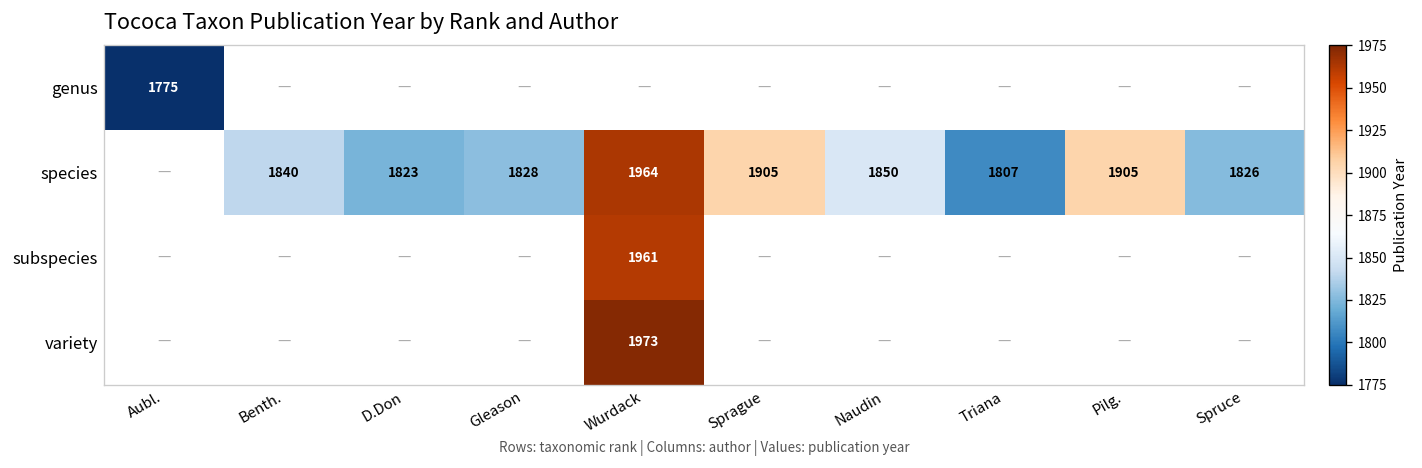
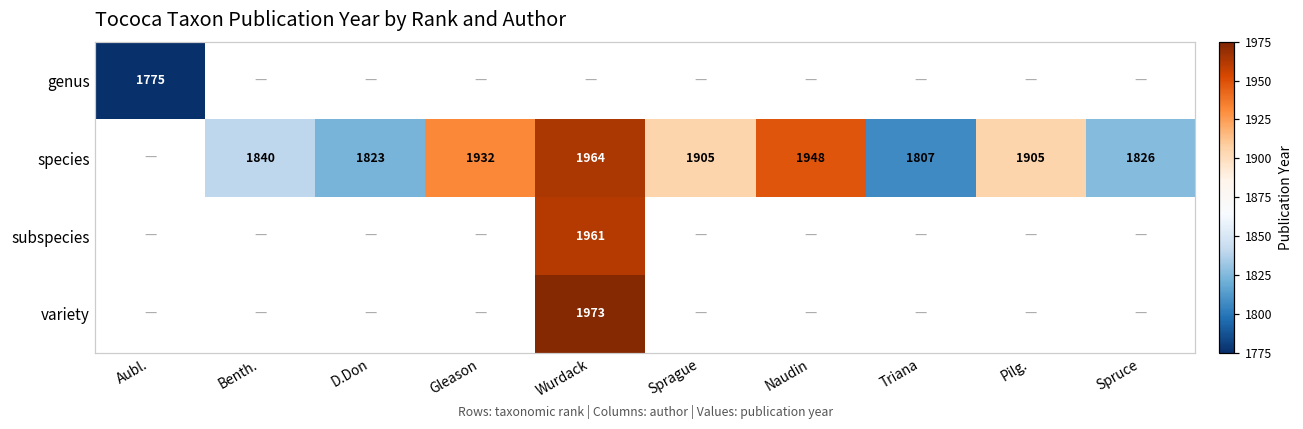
species, Gleason: 1828 -> 1932
species, Naudin: 1850 -> 1948
